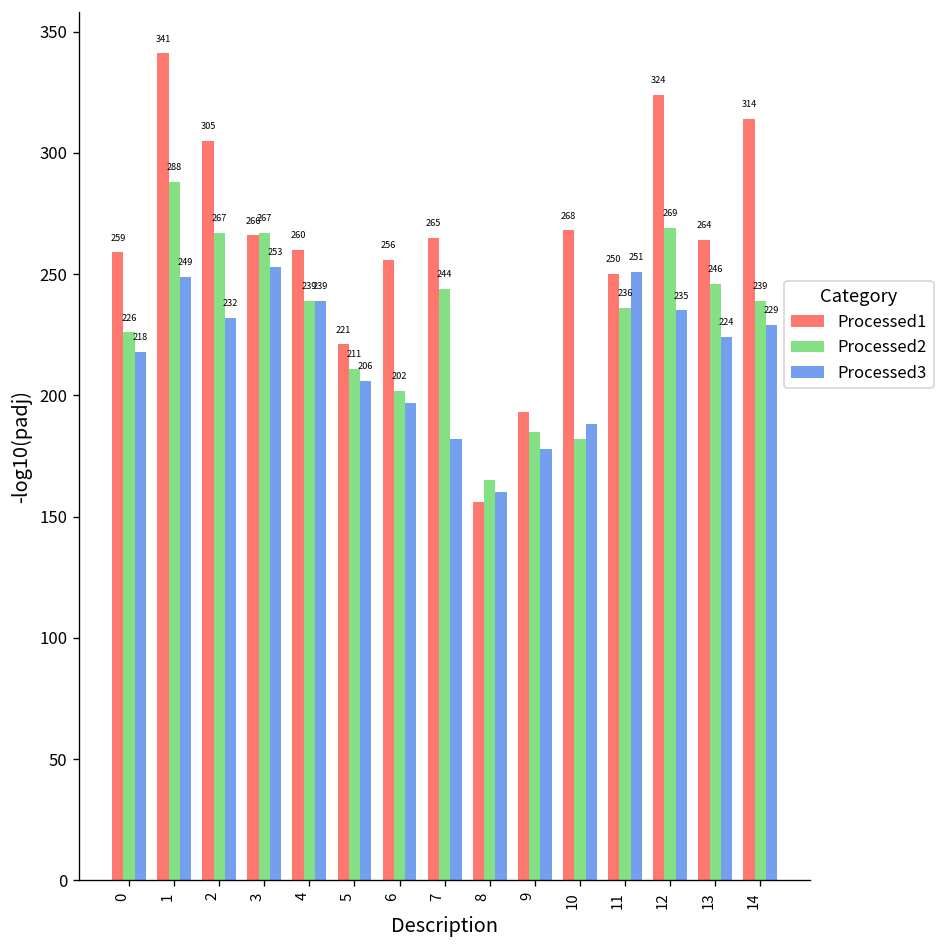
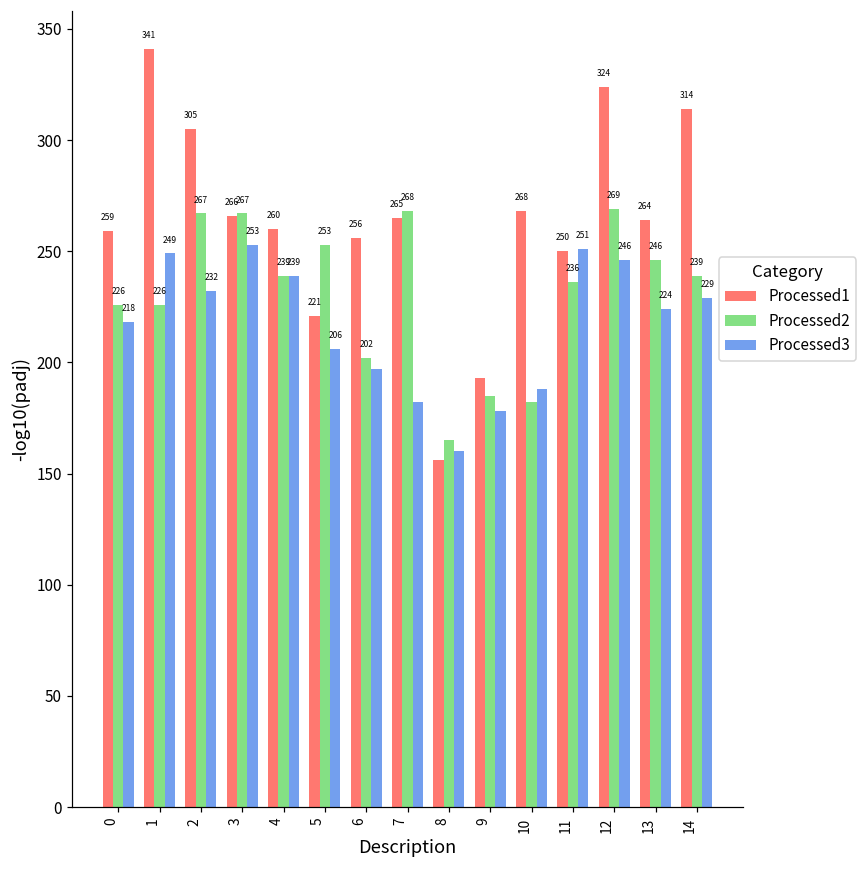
Processed2, 1: 288 -> 226
Processed2, 5: 211 -> 253
Processed2, 7: 244 -> 268
Processed3, 12: 235 -> 246
